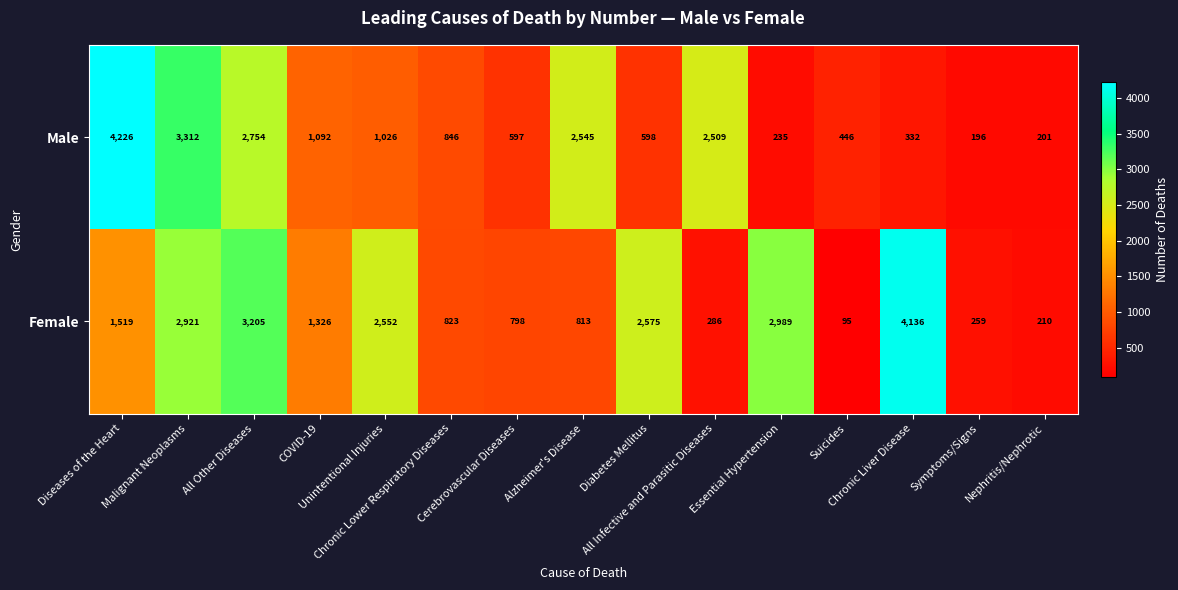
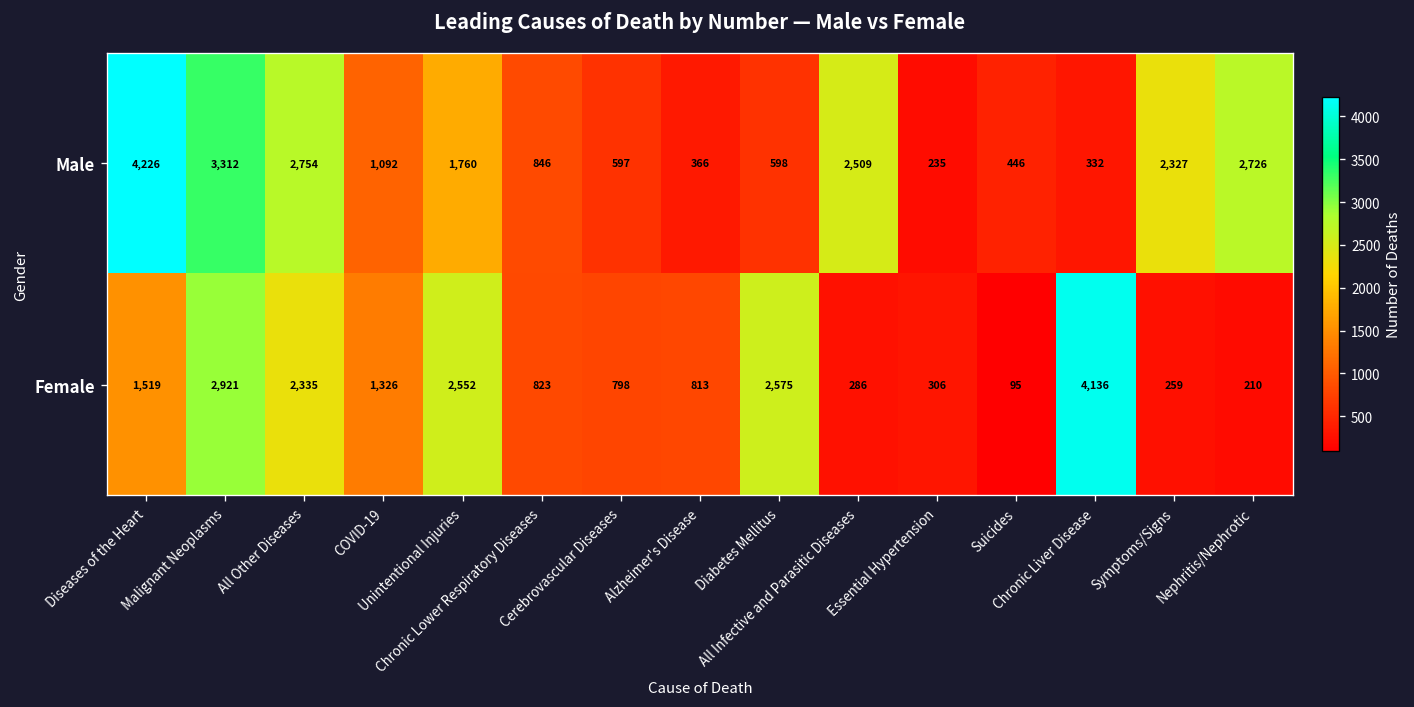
Male, Unintentional Injuries: 1,026 -> 1,760
Male, Alzheimer's Disease: 2,545 -> 366
Male, Symptoms/Signs: 196 -> 2,327
Male, Nephritis/Nephrotic: 201 -> 2,726
Female, All Other Diseases: 3,205 -> 2,335
Female, Essential Hypertension: 2,989 -> 306
